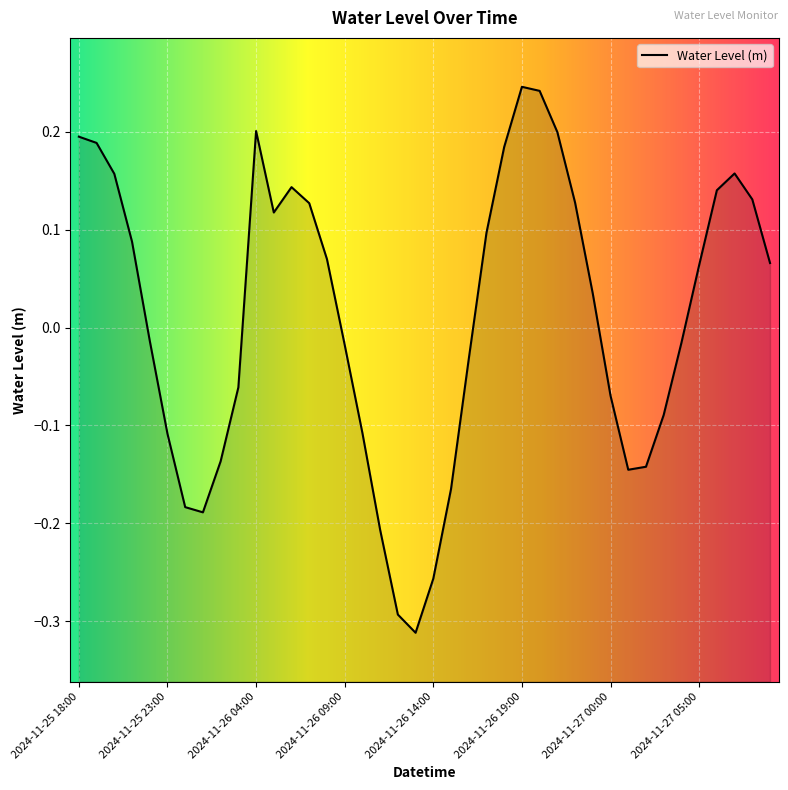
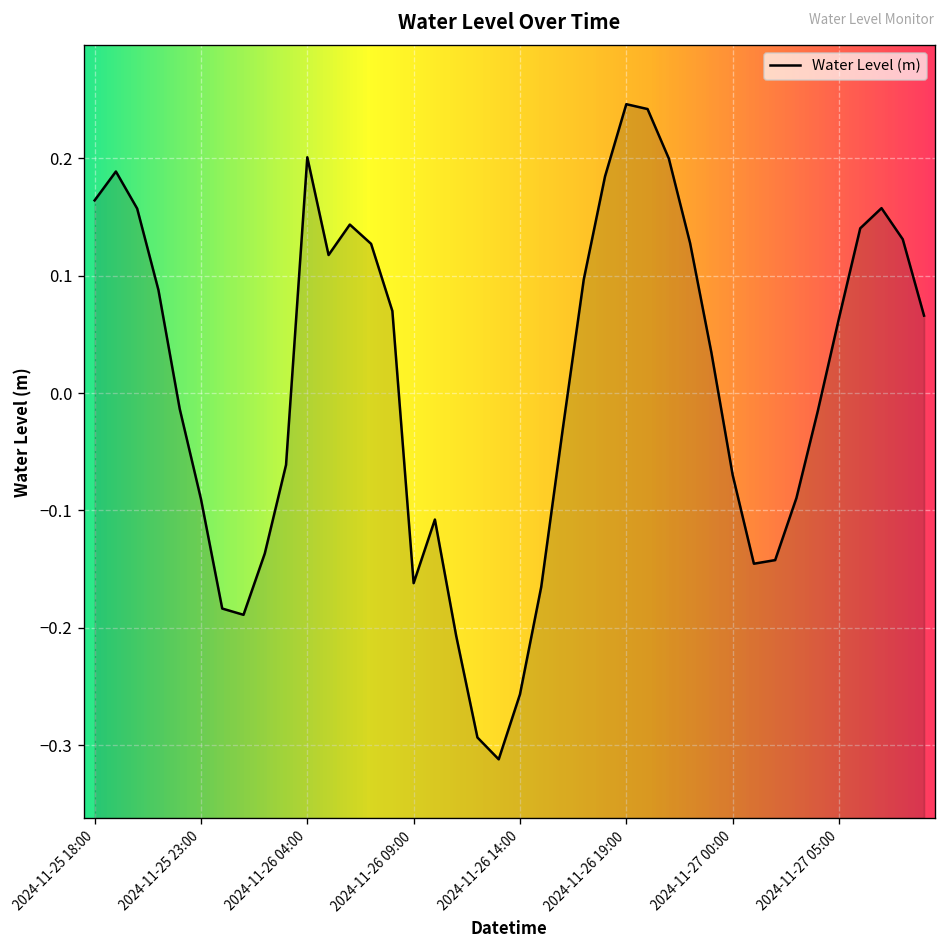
2024-11-25 18:00: 0.20 -> 0.16
2024-11-25 23:00: -0.11 -> -0.09
2024-11-26 09:00: -0.02 -> -0.16
